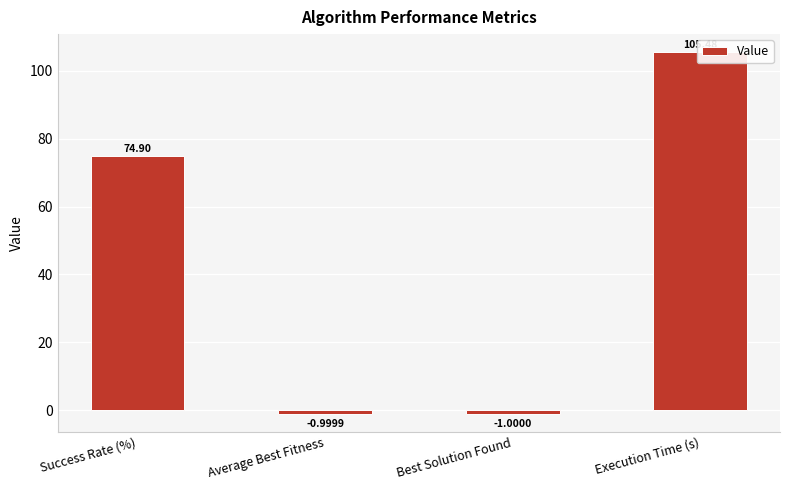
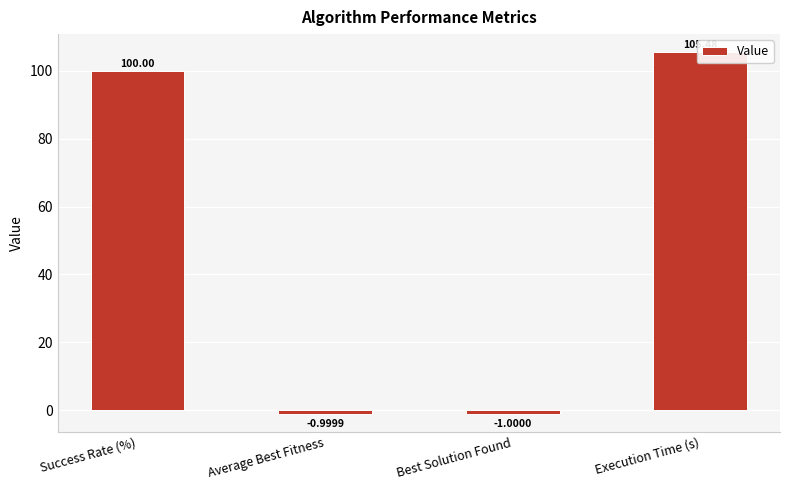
Success Rate (%): 74.90 -> 100.00
